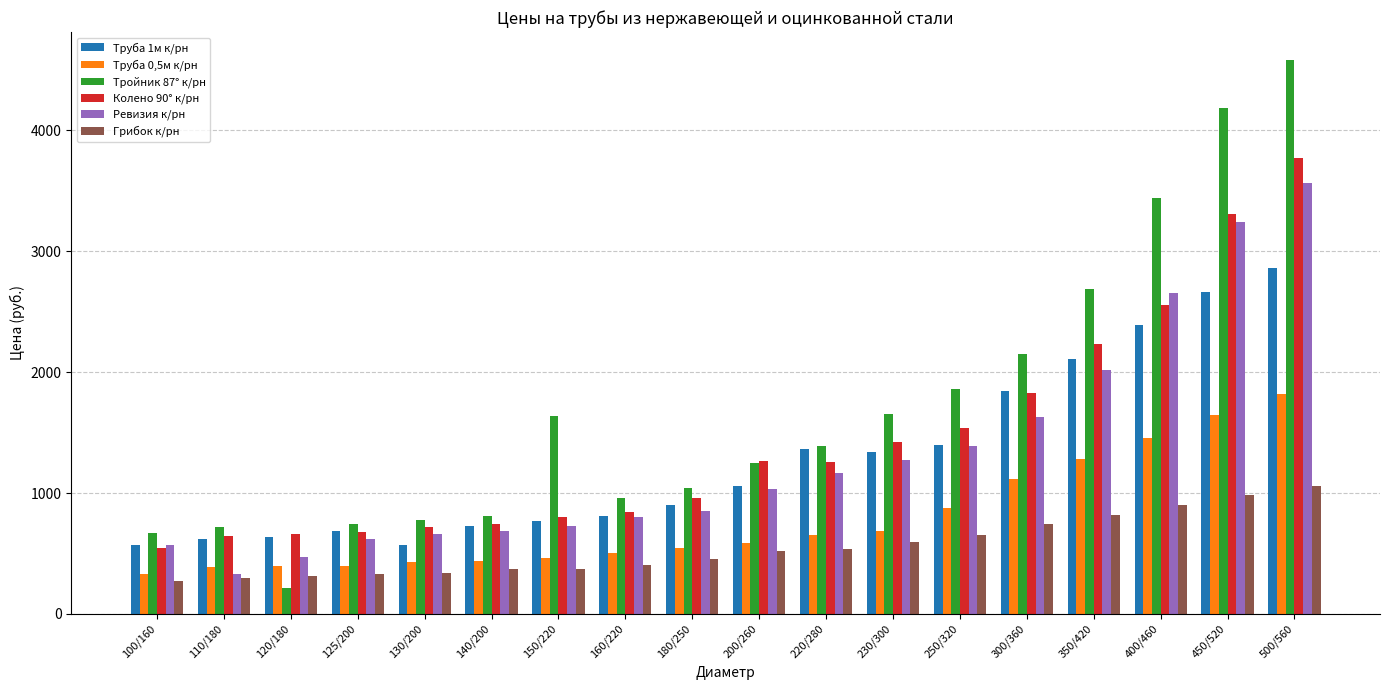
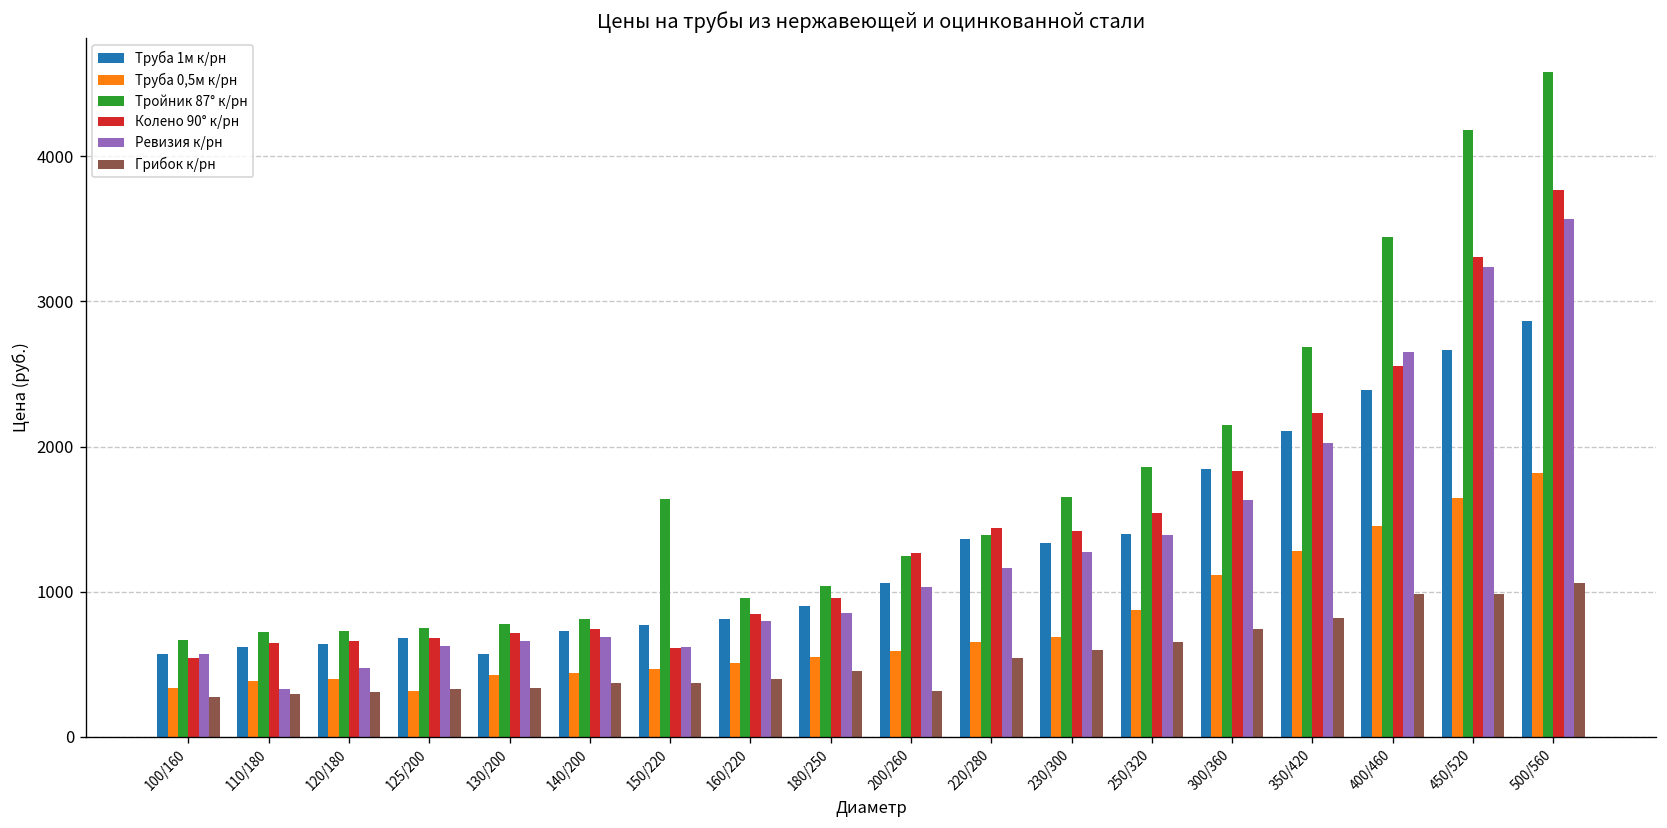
Тройник 87° к/рн, 120/180: 220 -> 730
Труба 0,5м к/рн, 125/200: 400 -> 310
Колено 90° к/рн, 150/220: 800 -> 620
Ревизия к/рн, 150/220: 730 -> 620
Грибок к/рн, 200/260: 520 -> 320
Колено 90° к/рн, 220/280: 1260 -> 1440
Грибок к/рн, 400/460: 900 -> 990
